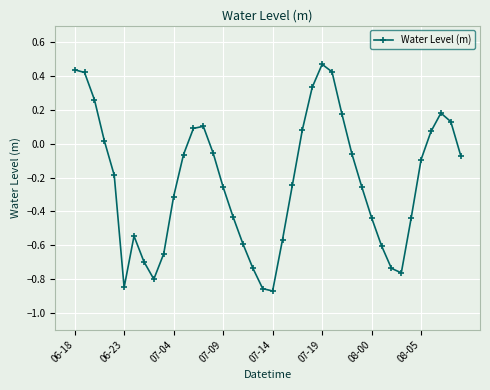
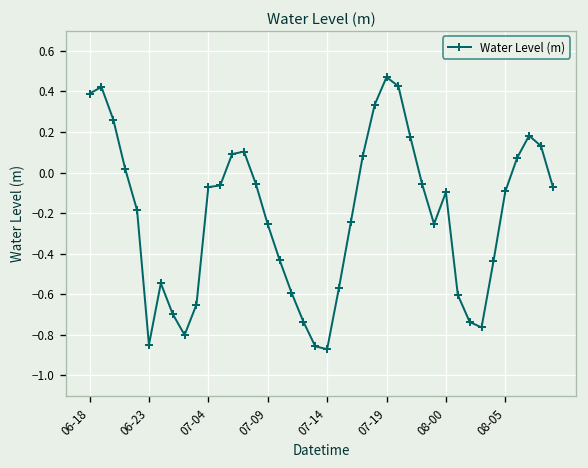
06-18: 0.44 -> 0.39
07-04: -0.31 -> -0.07
08-00: -0.44 -> -0.10
